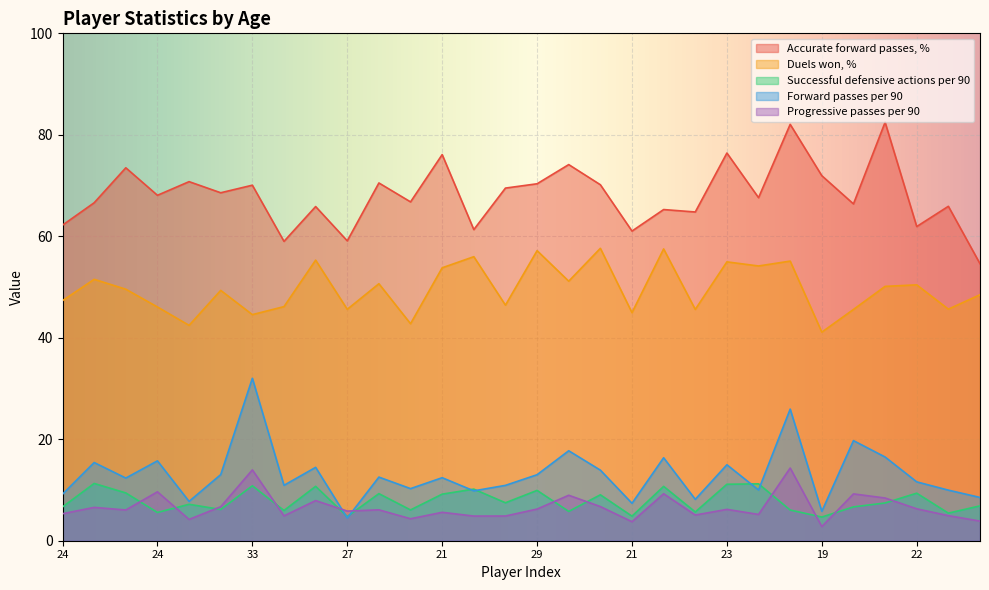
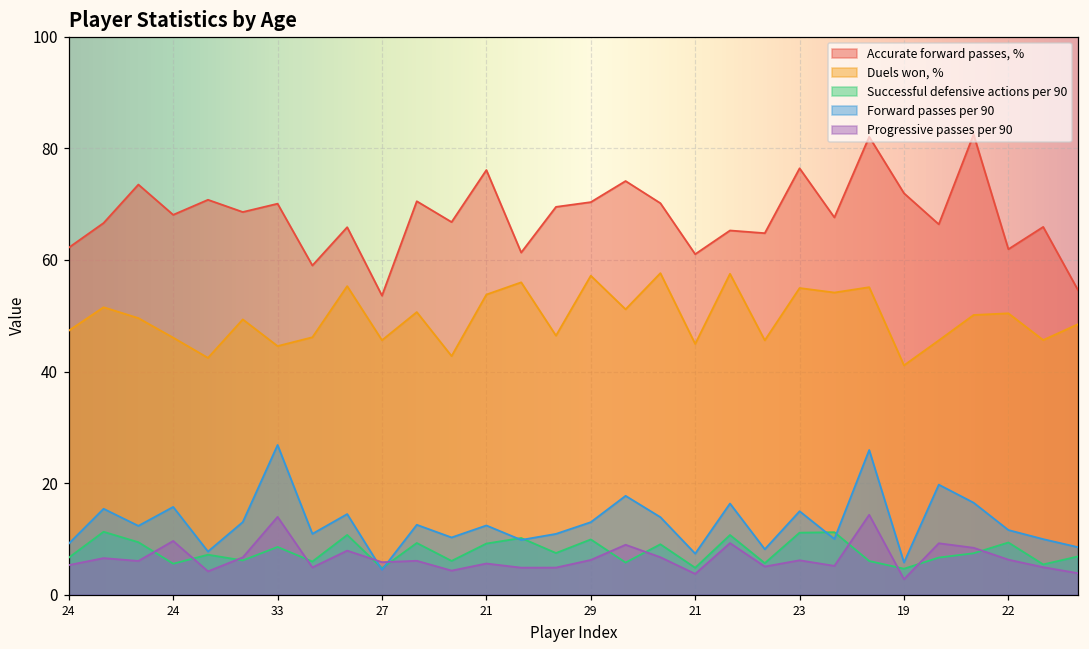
Successful defensive actions per 90, 33: 11 -> 9
Forward passes per 90, 33: 32 -> 27
Accurate forward passes, %, 27: 59 -> 54
